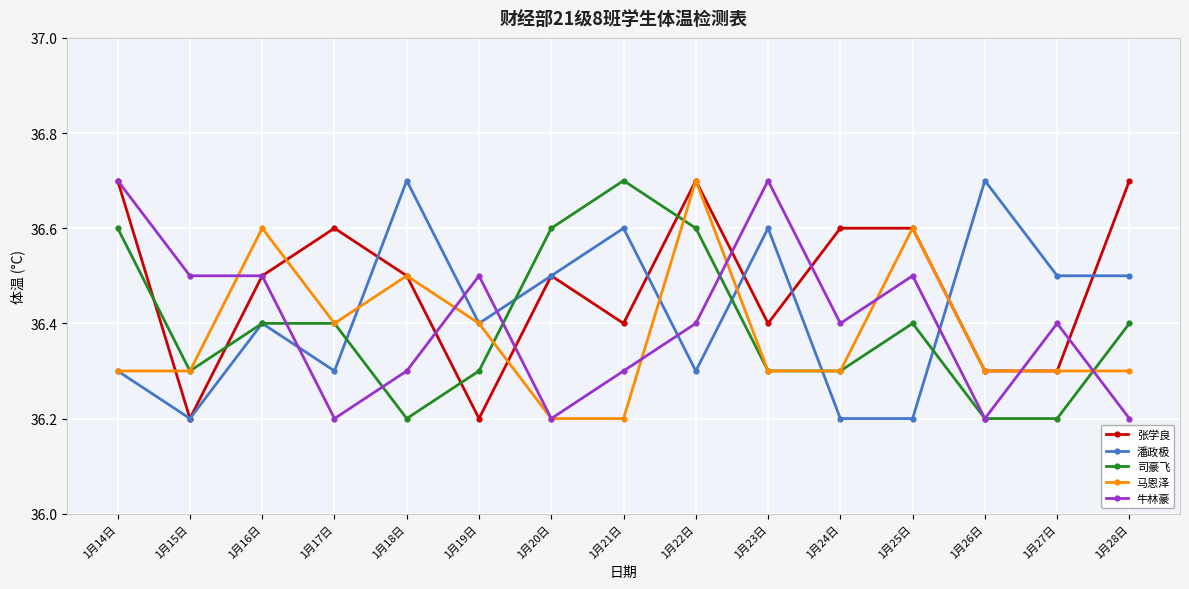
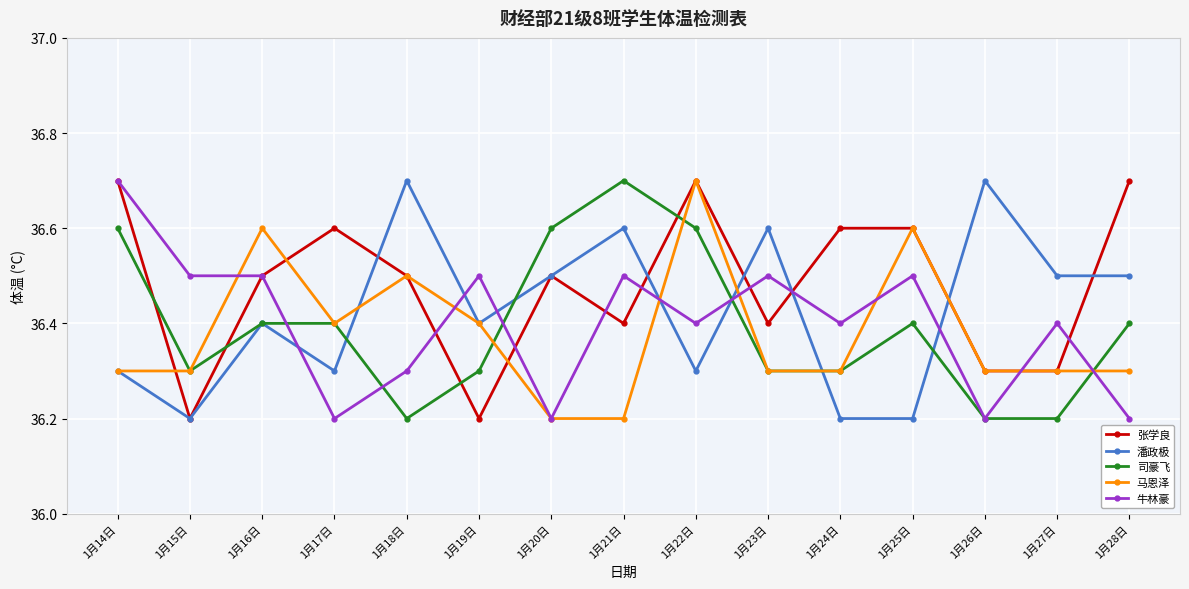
牛林豪, 1月21日: 36.3 -> 36.5
牛林豪, 1月23日: 36.7 -> 36.5
